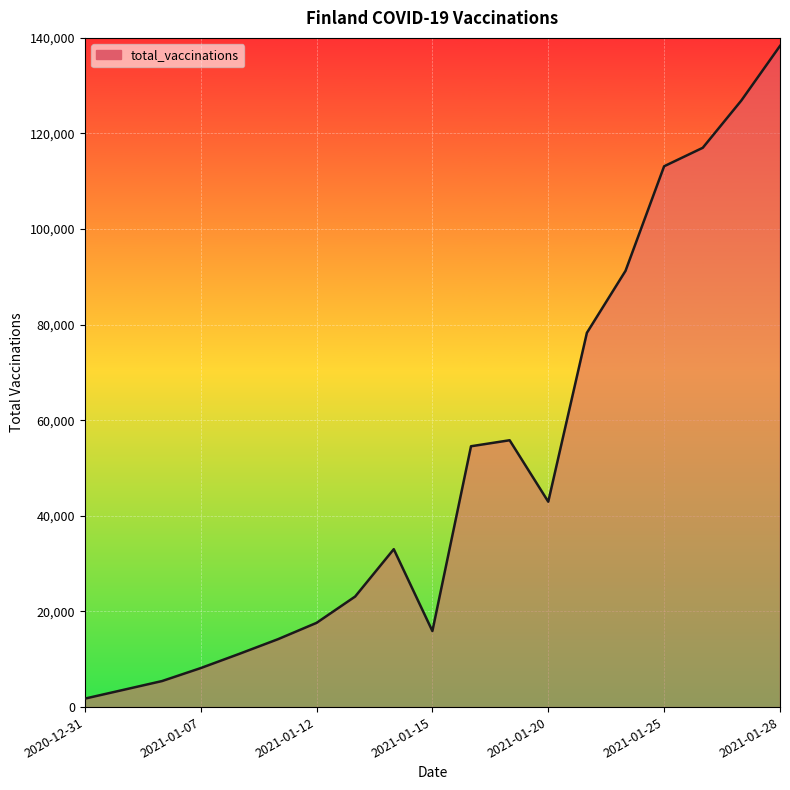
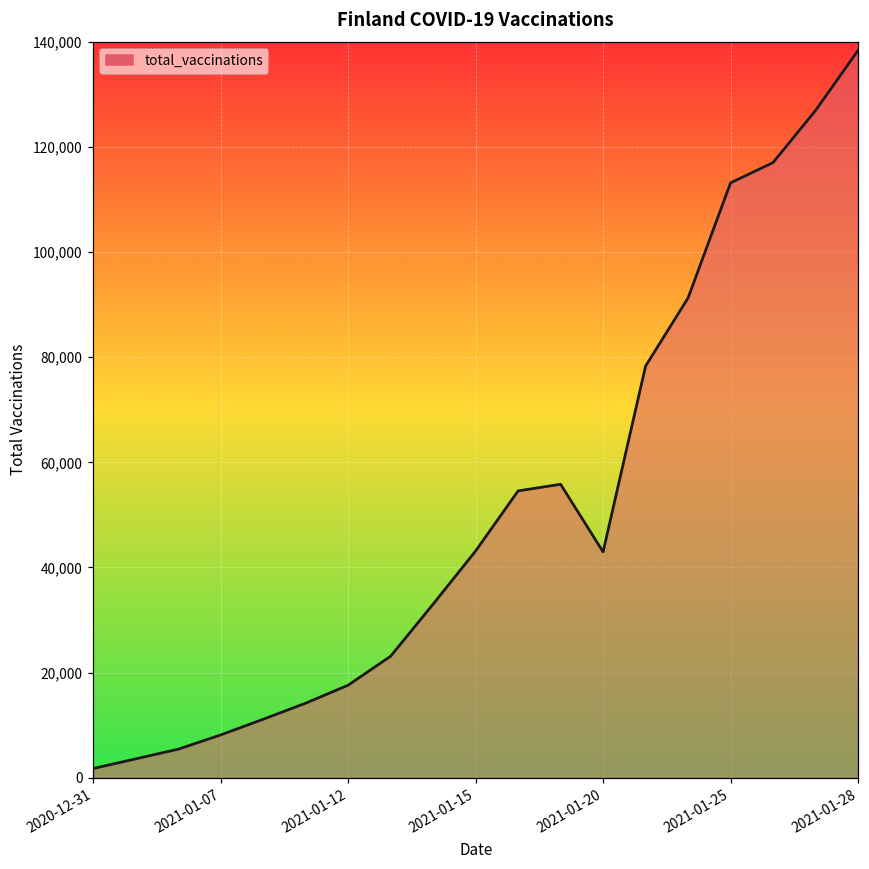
2021-01-15: 16,000 -> 43,000
